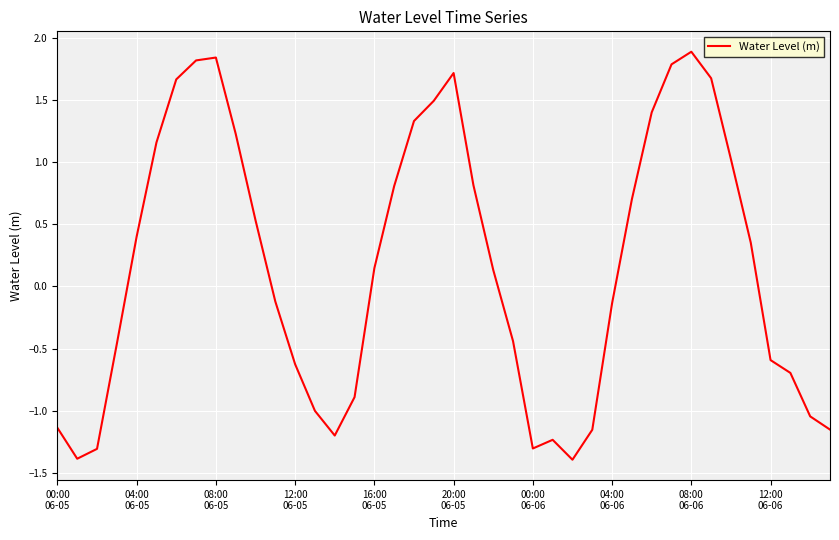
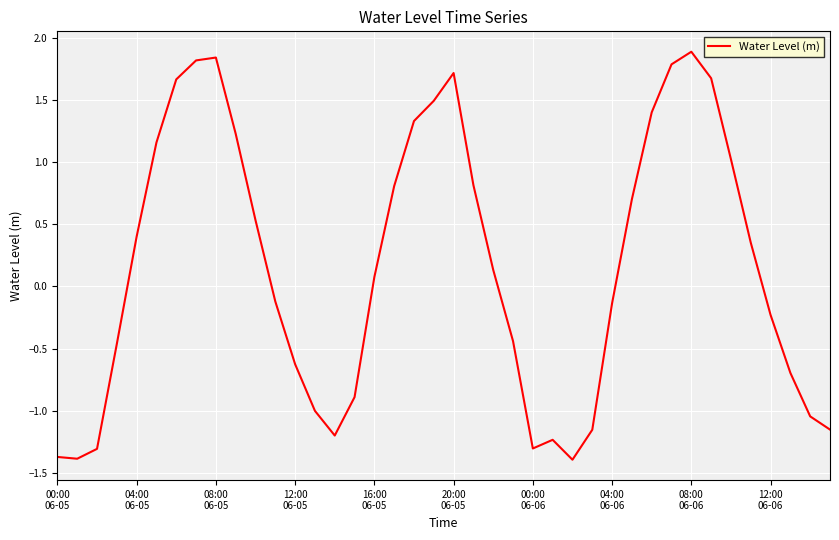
00:00 06-05: -1.14 -> -1.37
16:00 06-05: 0.15 -> 0.08
12:00 06-06: -0.59 -> -0.23
